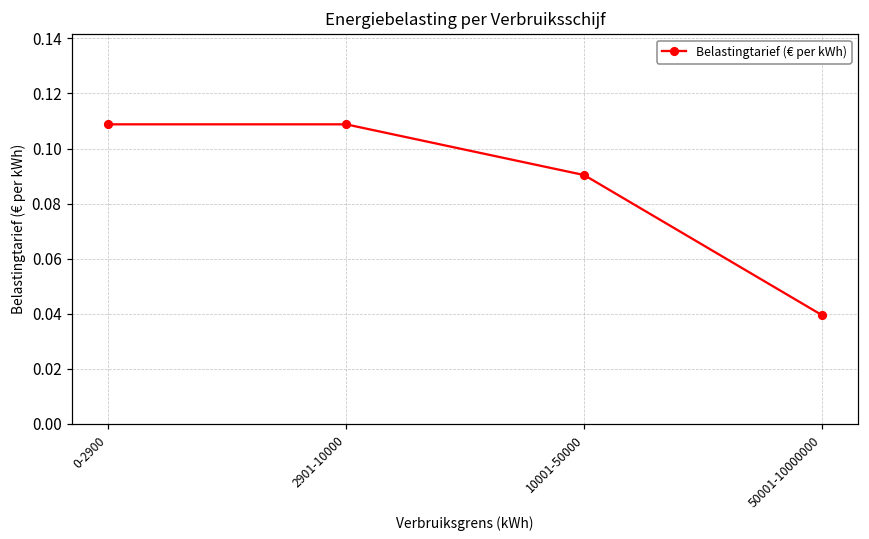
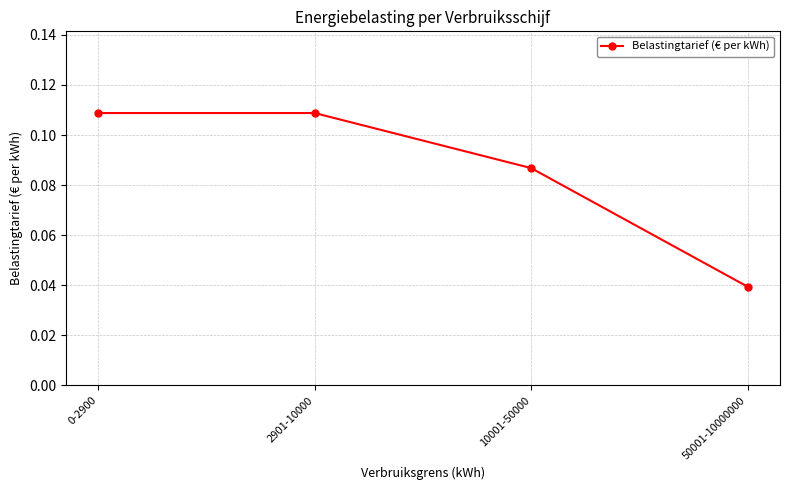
10001-50000: 0.090 -> 0.087
